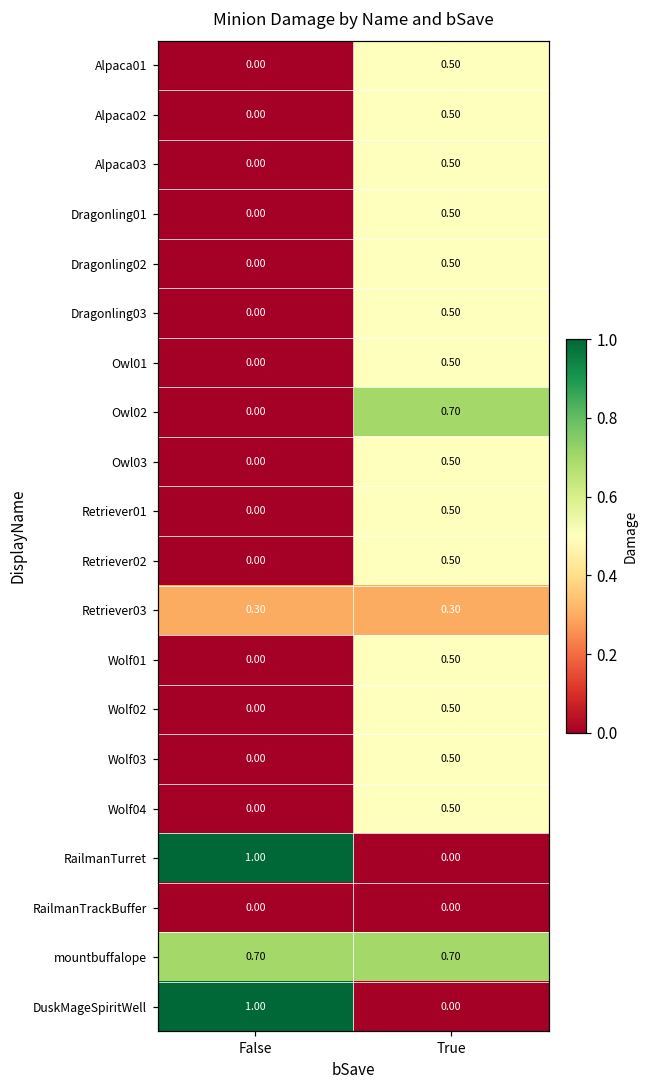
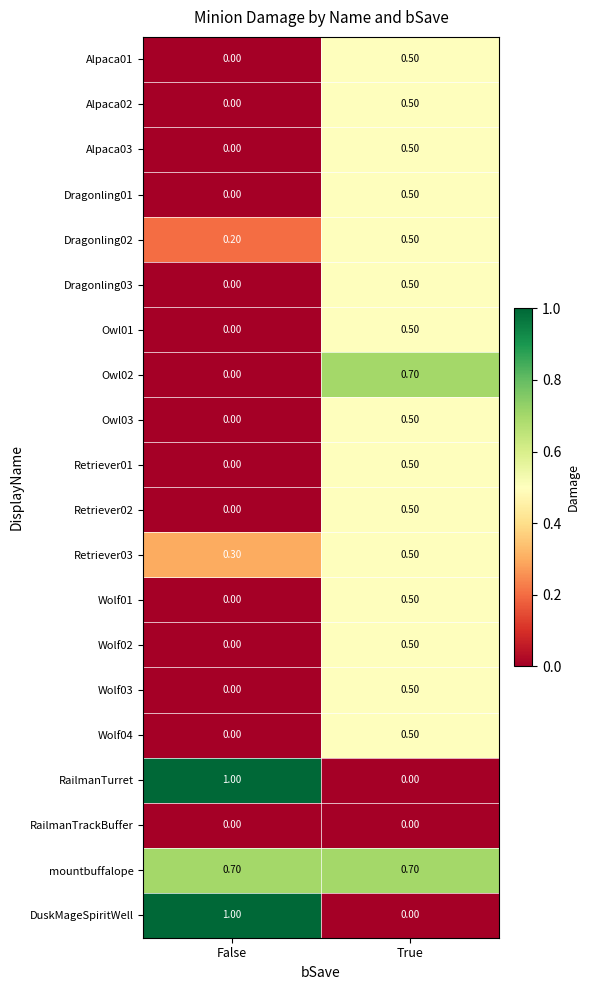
Dragonling02, False: 0.00 -> 0.20
Retriever03, True: 0.30 -> 0.50
